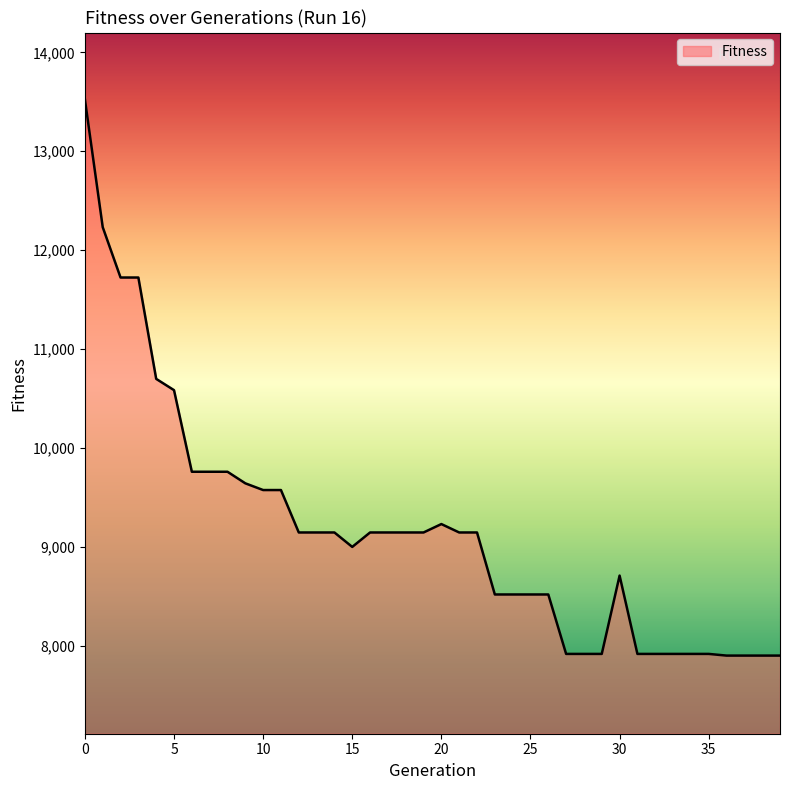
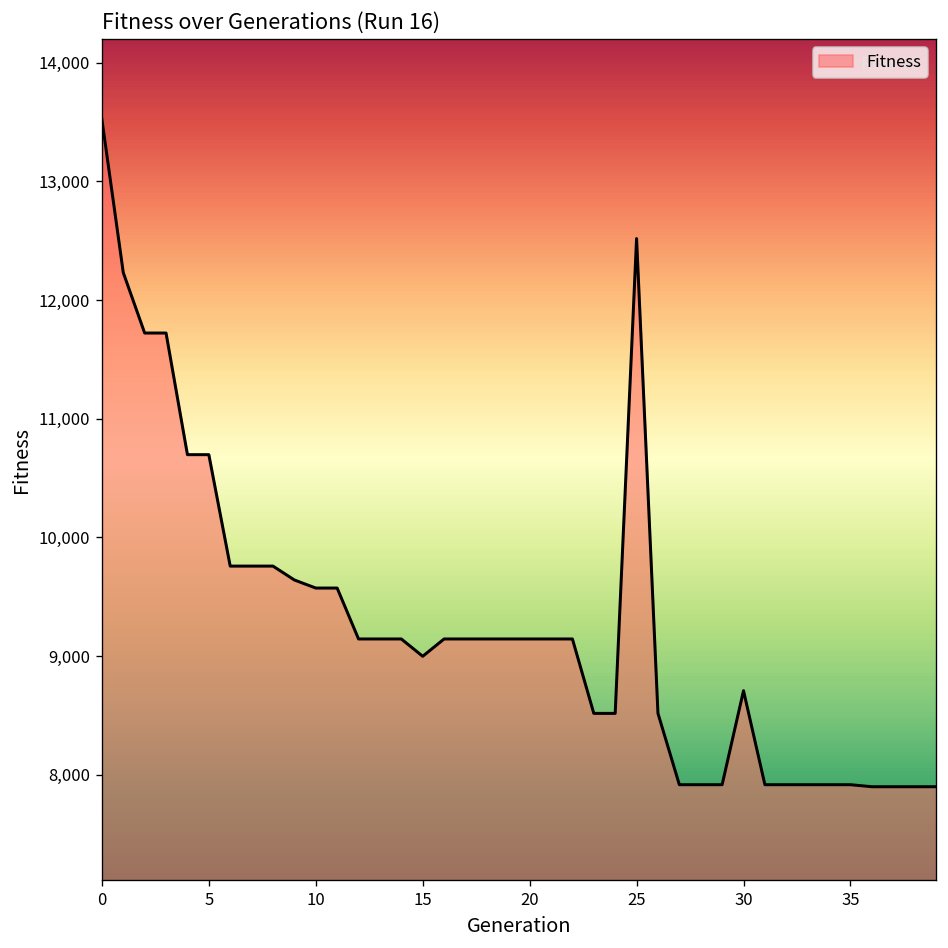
5: 10,600 -> 10,700
20: 9,200 -> 9,100
25: 8,500 -> 12,500
